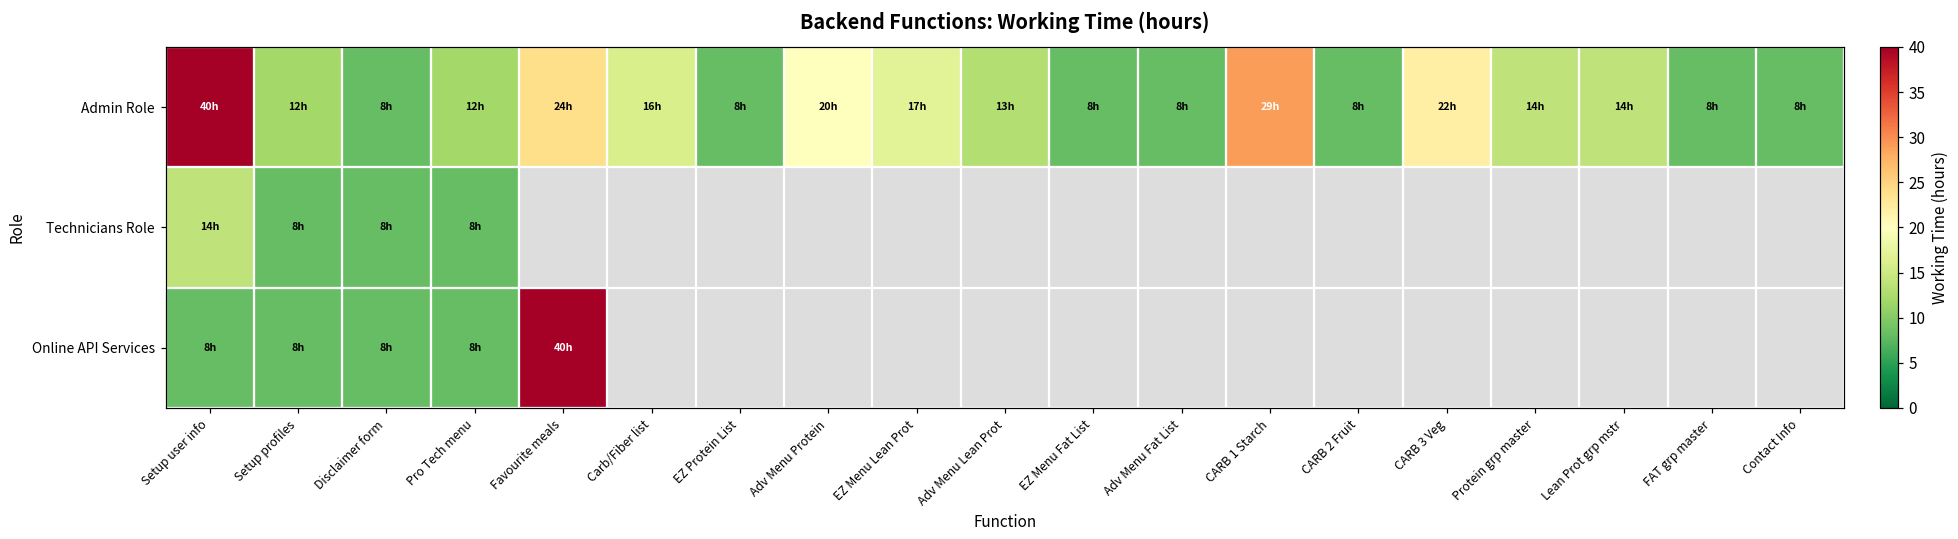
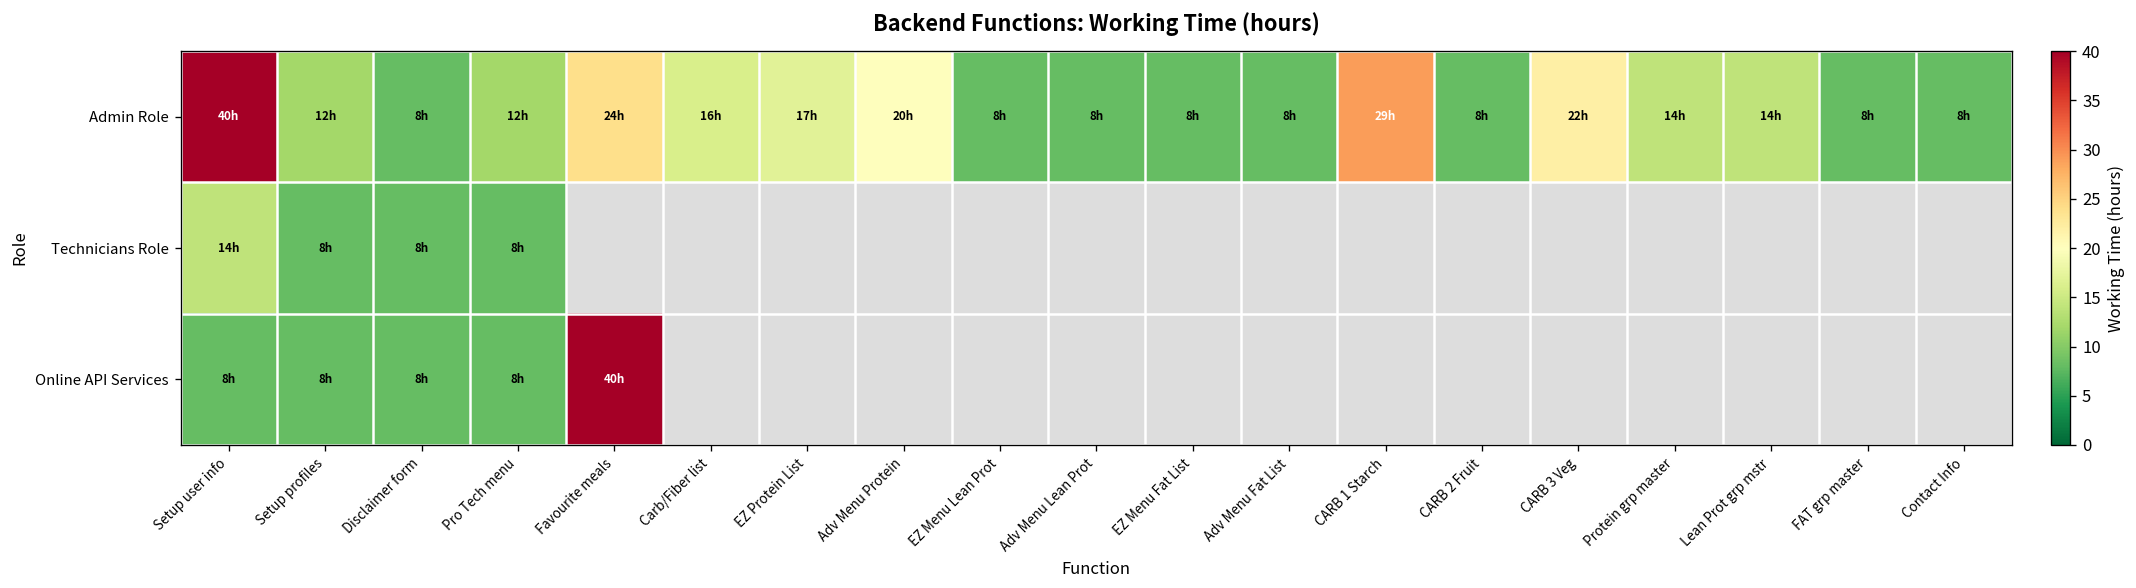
Admin Role, EZ Protein List: 8h -> 17h
Admin Role, EZ Menu Lean Prot: 17h -> 8h
Admin Role, Adv Menu Lean Prot: 13h -> 8h
